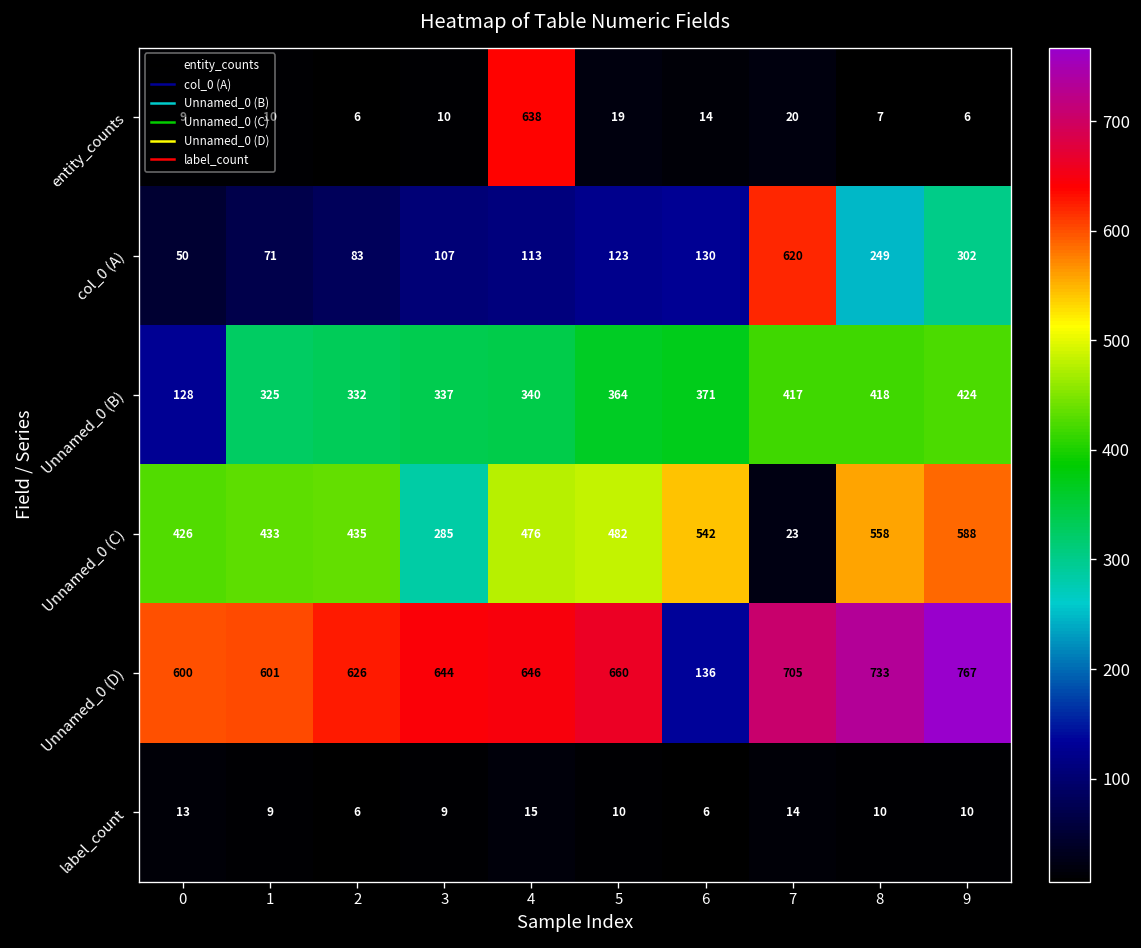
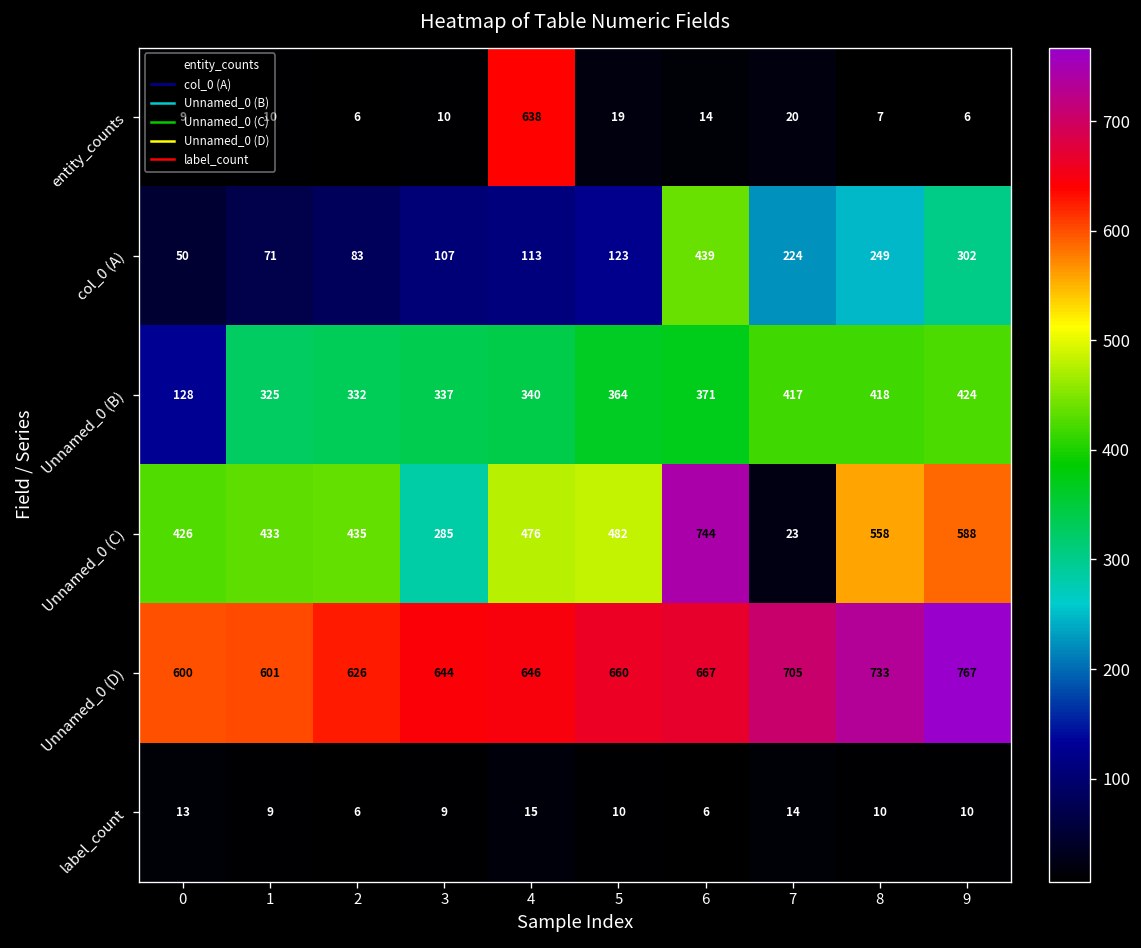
col_0 (A), 6: 130 -> 439
col_0 (A), 7: 620 -> 224
Unnamed_0 (C), 6: 542 -> 744
Unnamed_0 (D), 6: 136 -> 667
